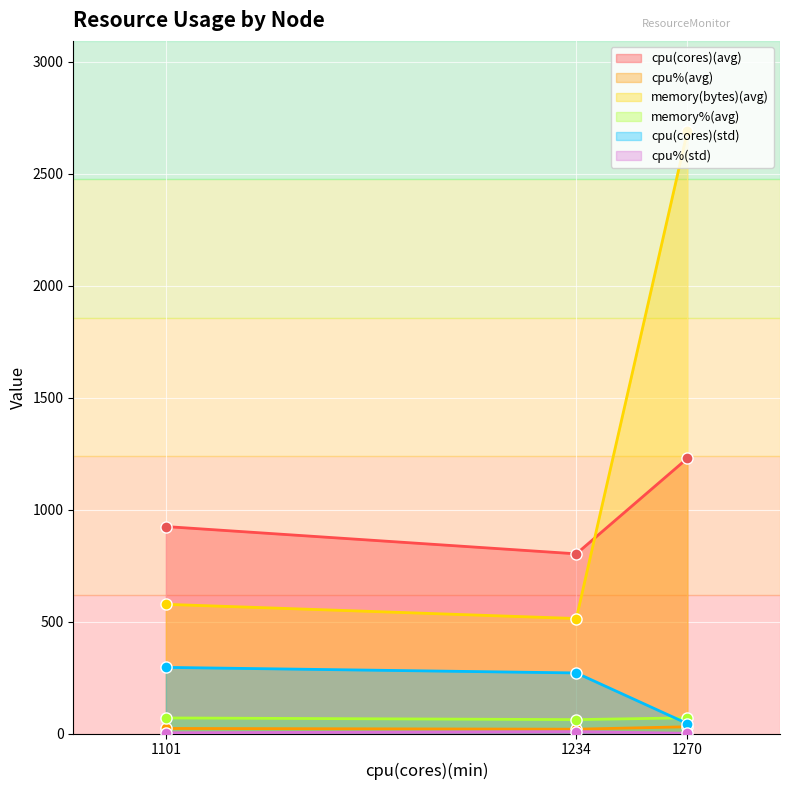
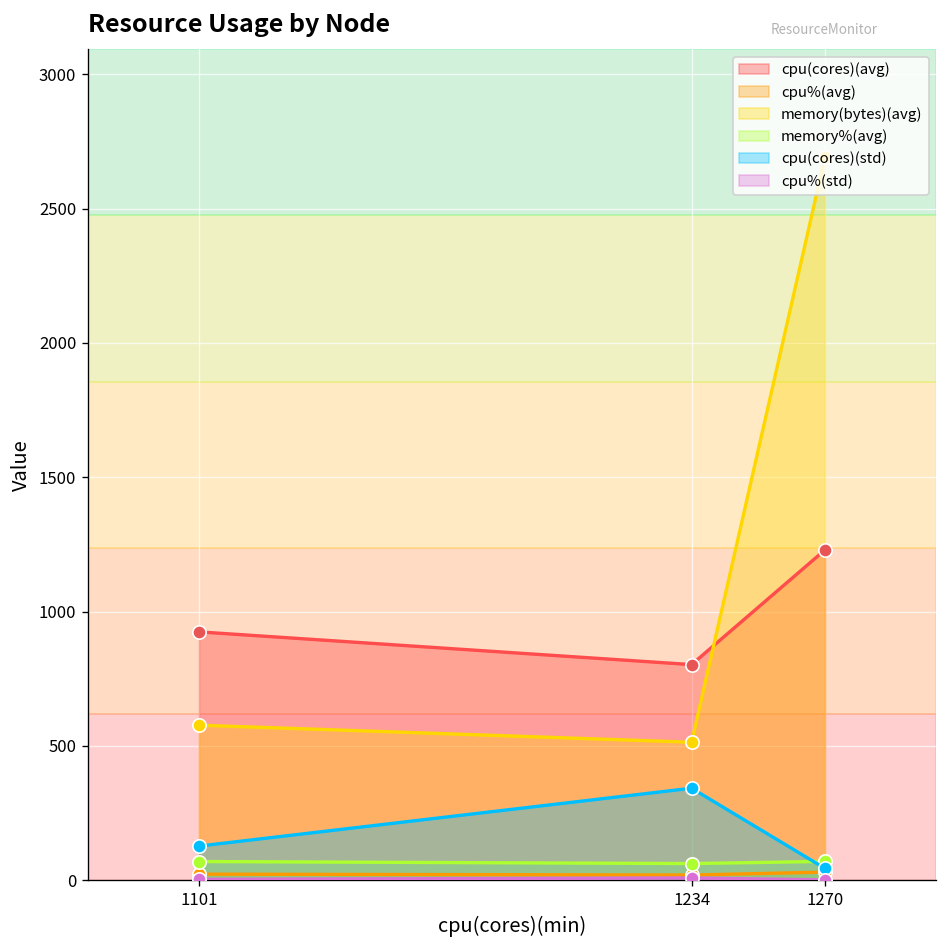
cpu(cores)(std), 1101: 300 -> 130
cpu(cores)(std), 1234: 270 -> 340
